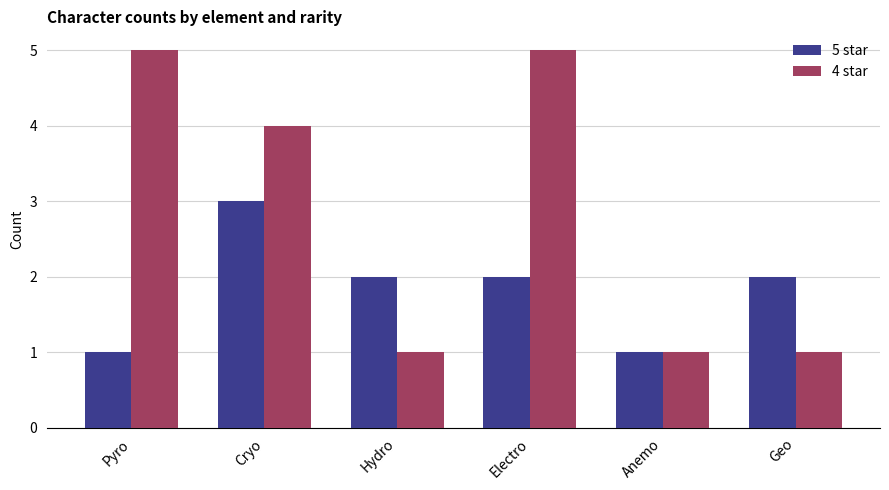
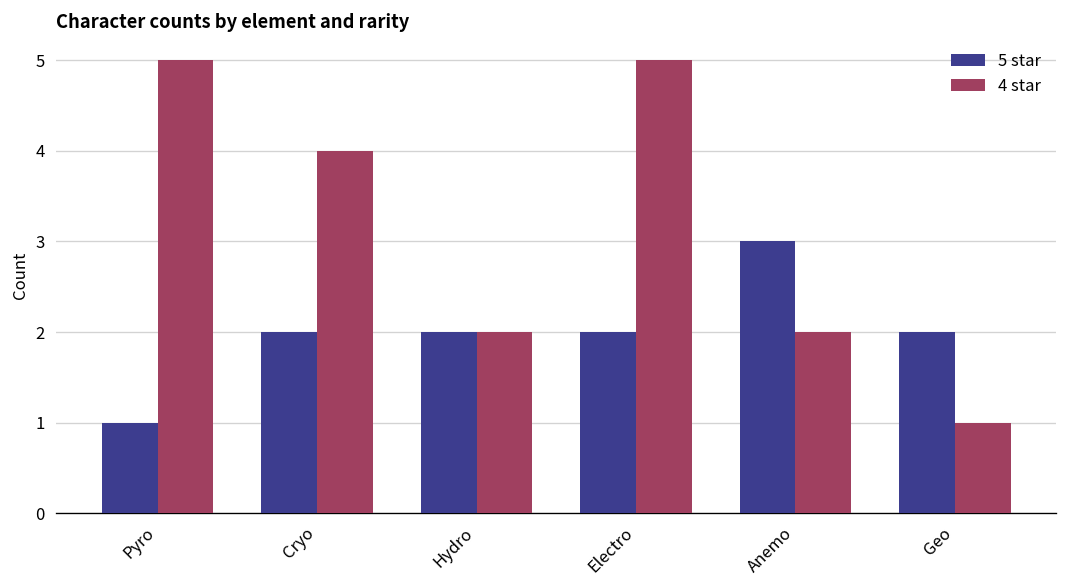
5 star, Cryo: 3 -> 2
4 star, Hydro: 1 -> 2
5 star, Anemo: 1 -> 3
4 star, Anemo: 1 -> 2
